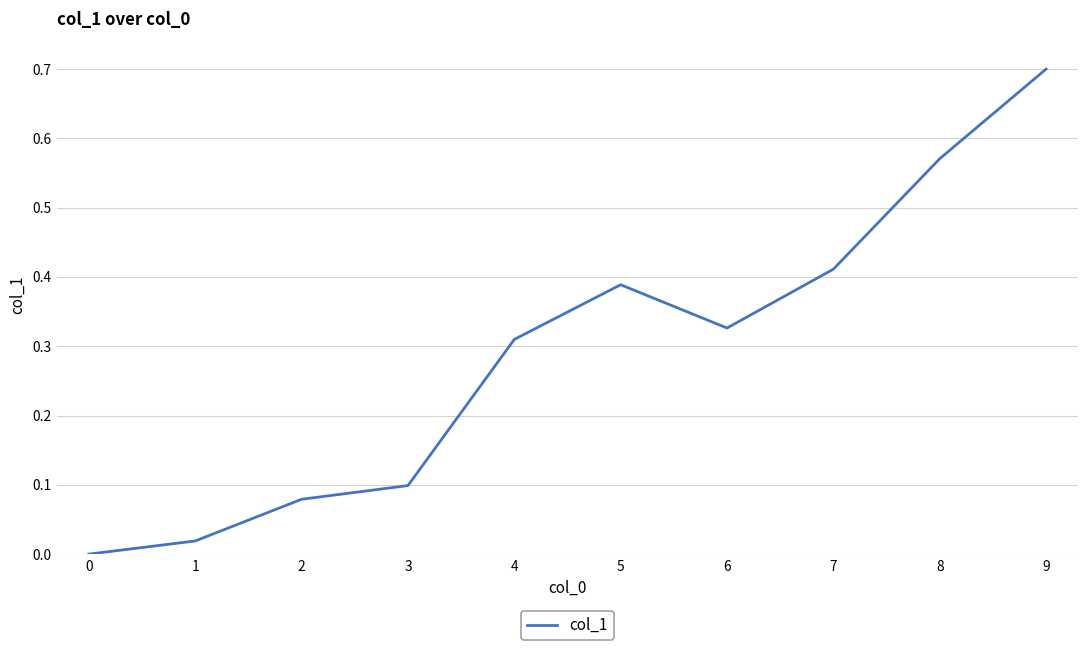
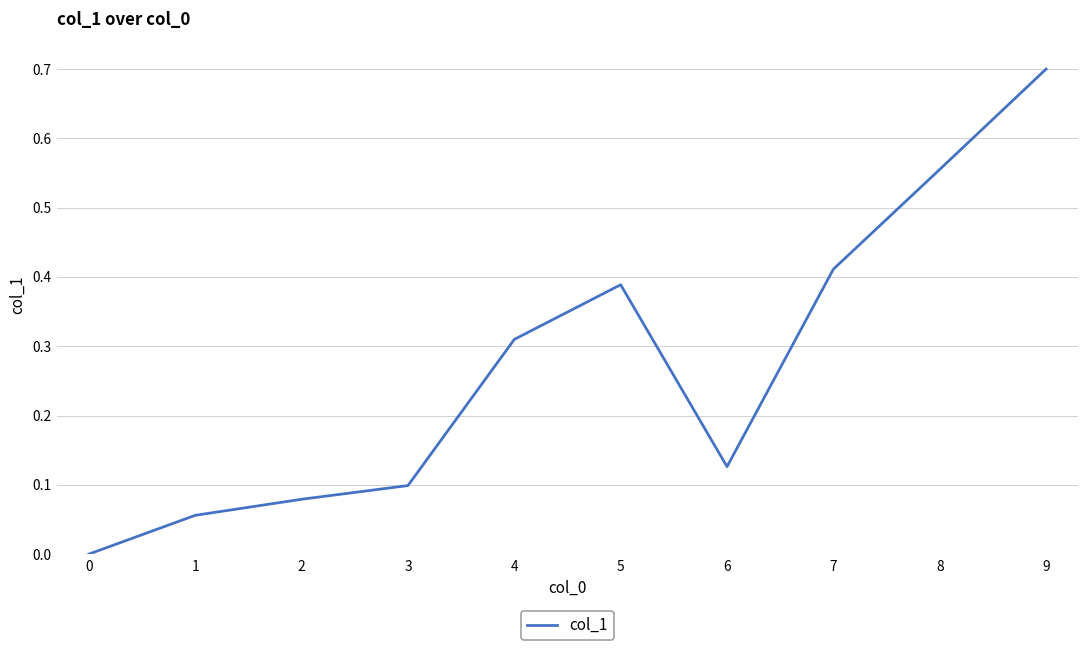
1: 0.02 -> 0.06
6: 0.33 -> 0.13
8: 0.57 -> 0.56
